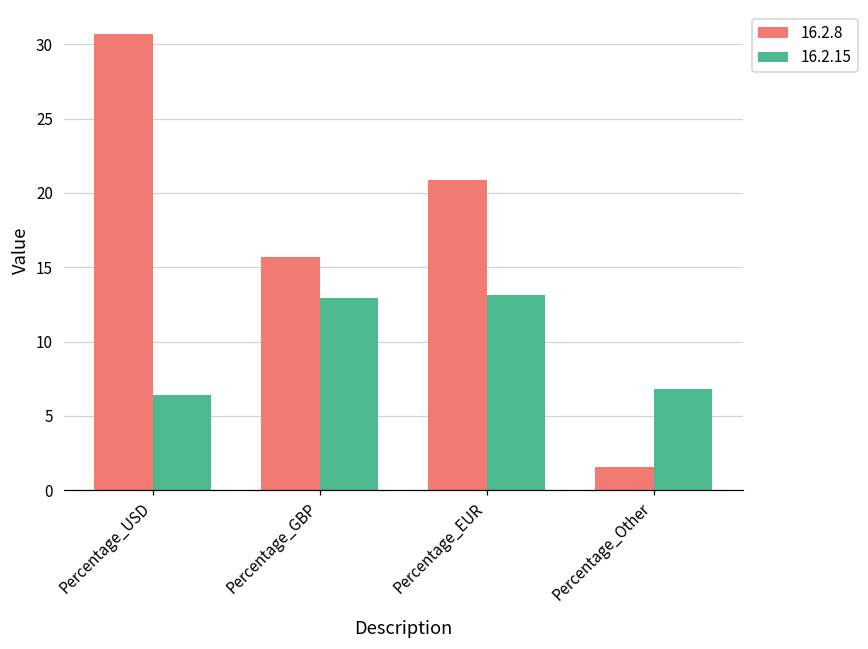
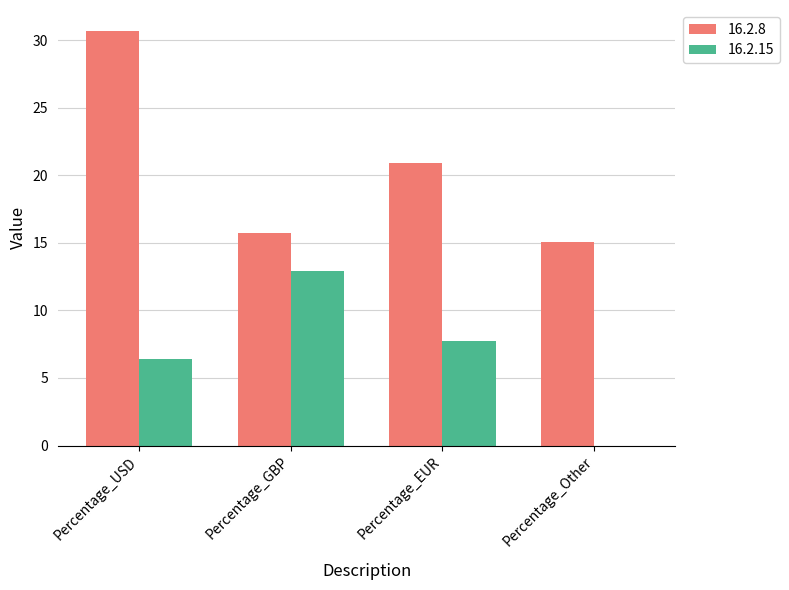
16.2.15, Percentage_EUR: 13.1 -> 7.7
16.2.8, Percentage_Other: 1.5 -> 15.1
16.2.15, Percentage_Other: 6.8 -> 0.0
